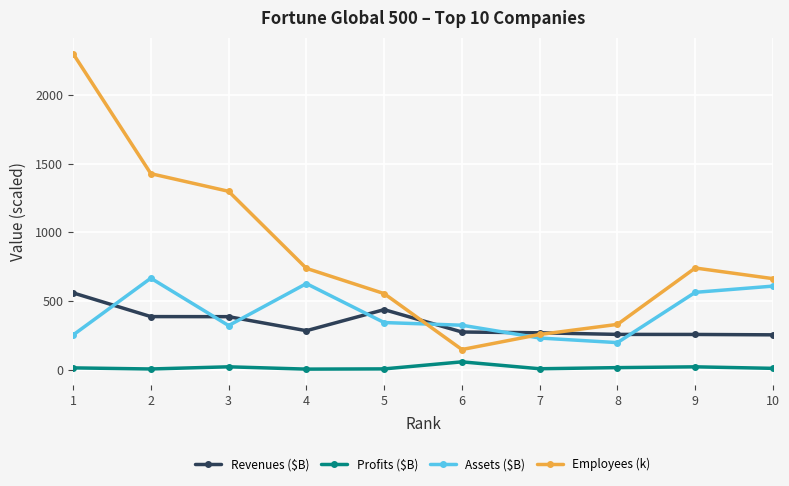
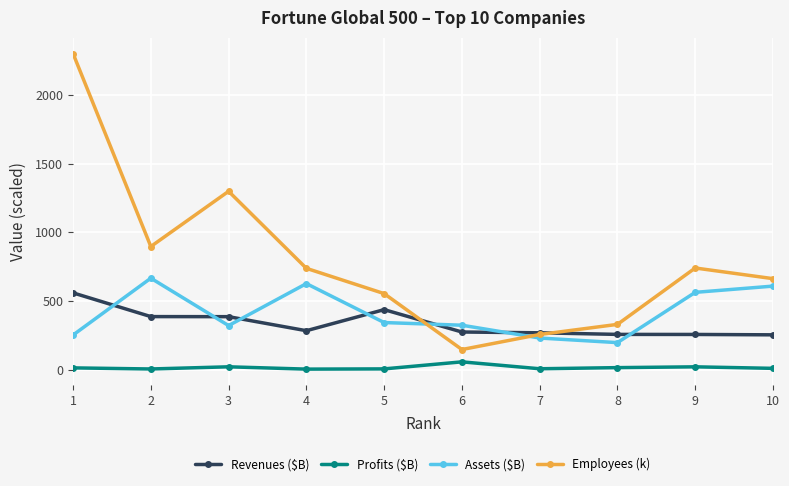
Employees (k), 2: 1430 -> 900
